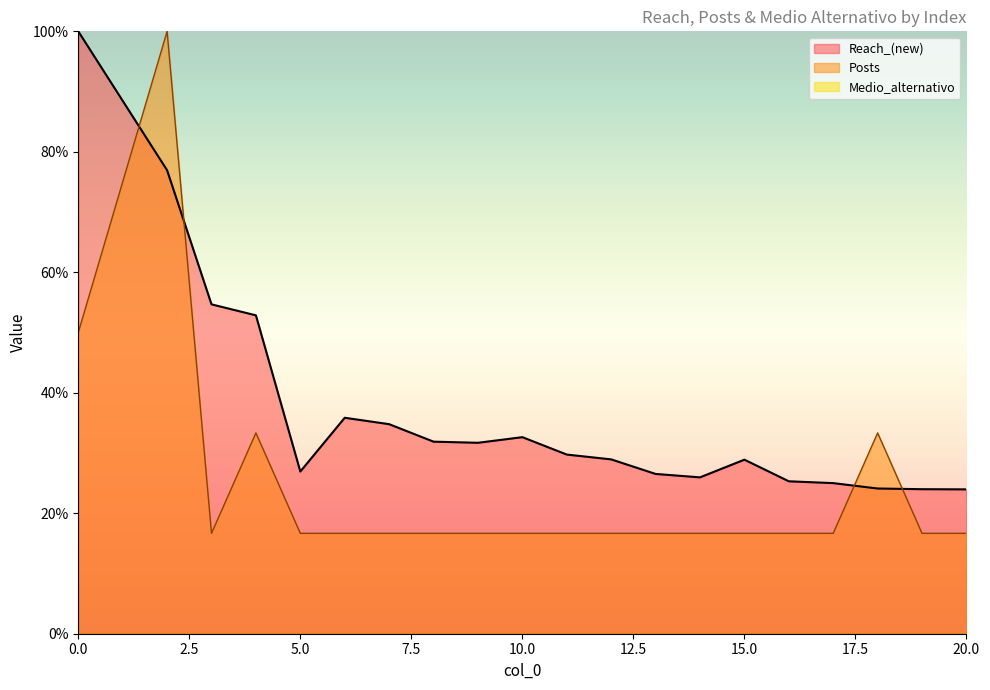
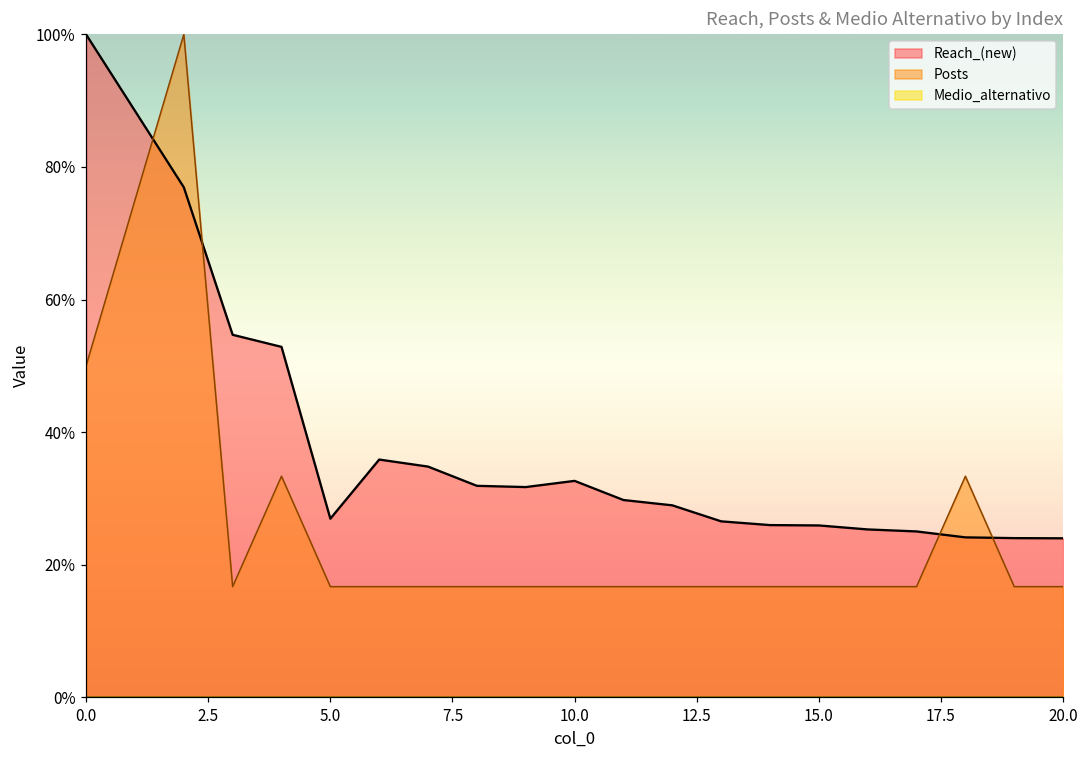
Reach_(new), 15.0: 29% -> 26%
